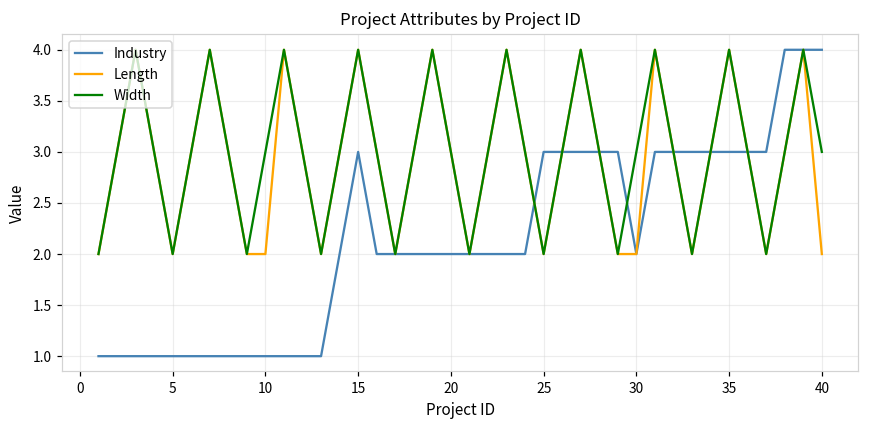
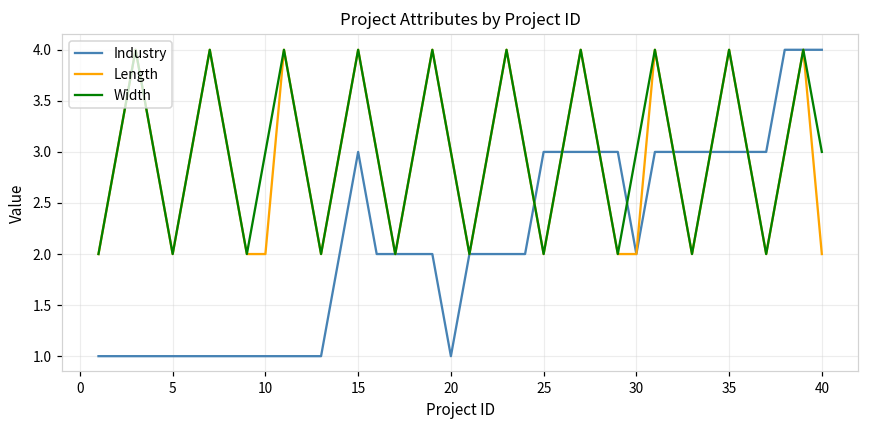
Industry, 20: 2 -> 1
